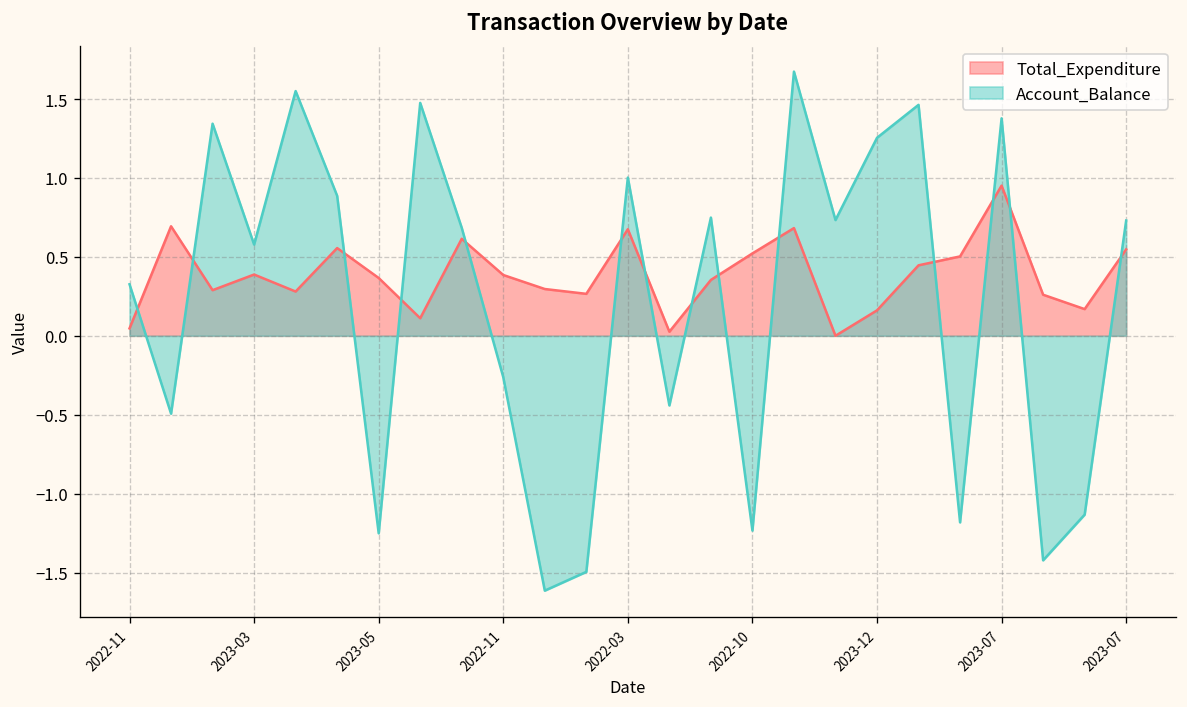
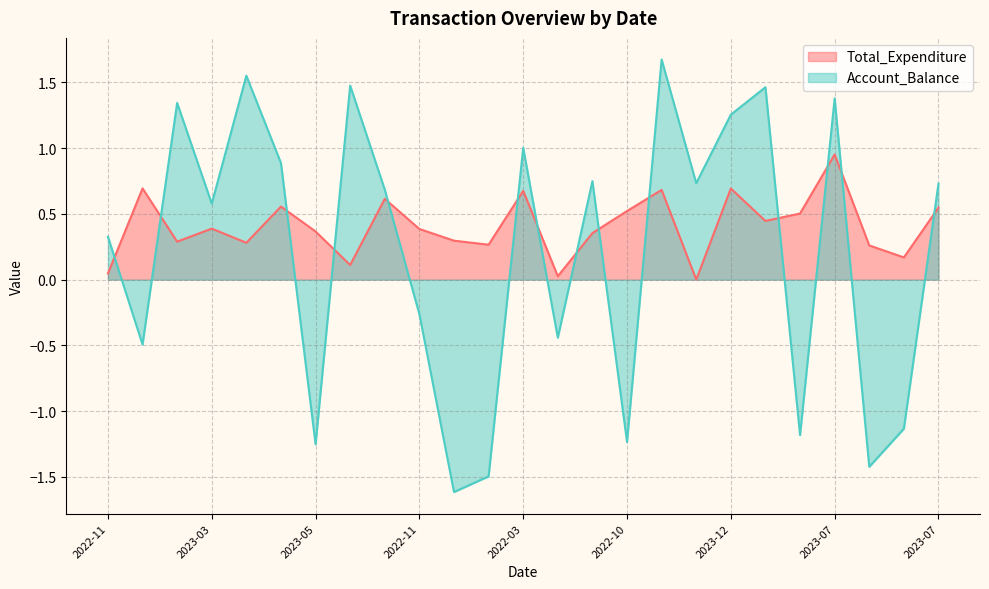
Total_Expenditure, 2023-12: 0.16 -> 0.69
